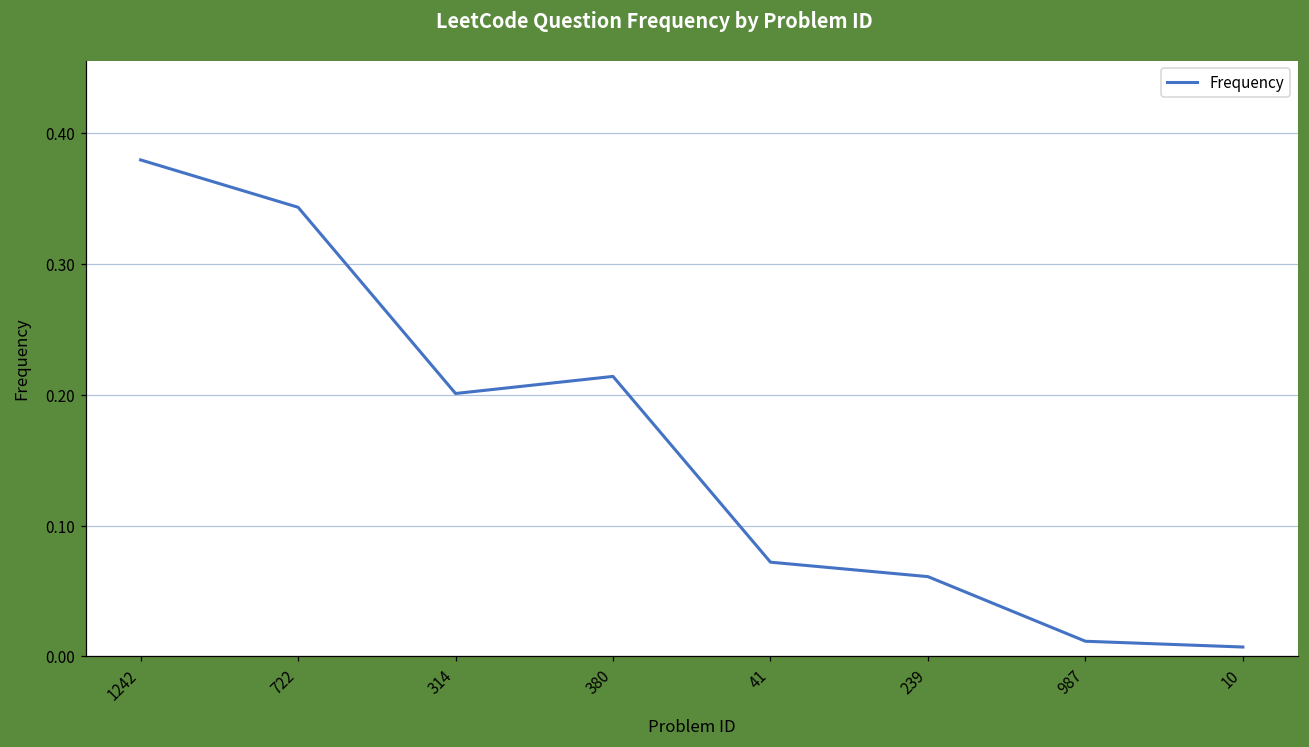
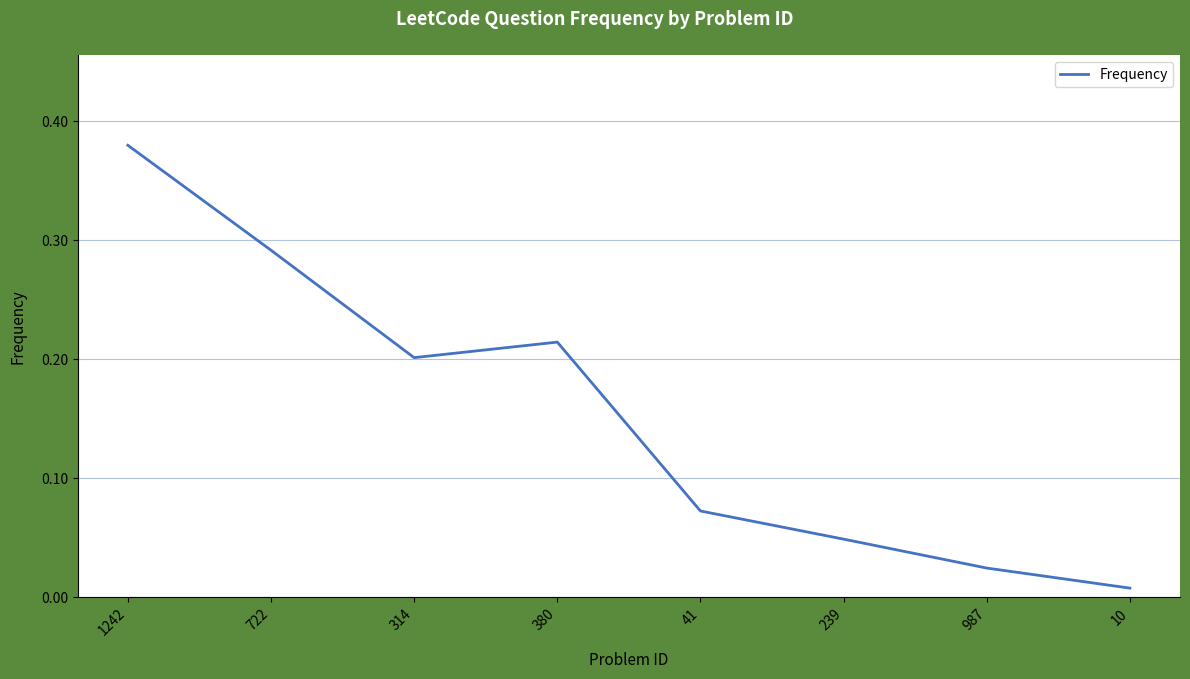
722: 0.343 -> 0.291
239: 0.061 -> 0.048
987: 0.012 -> 0.024
